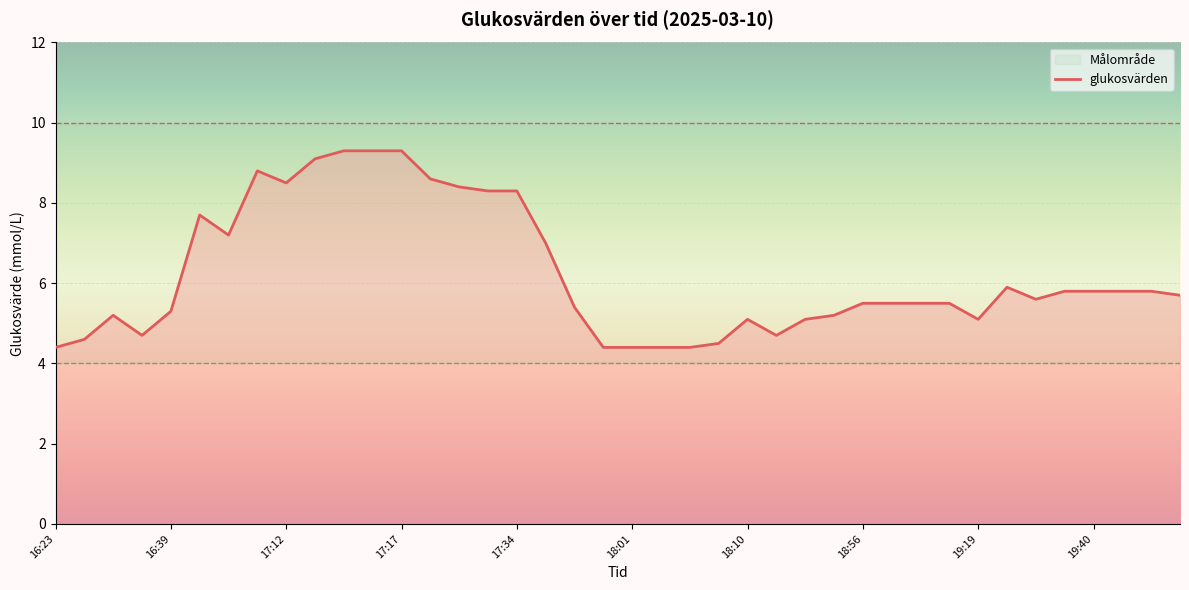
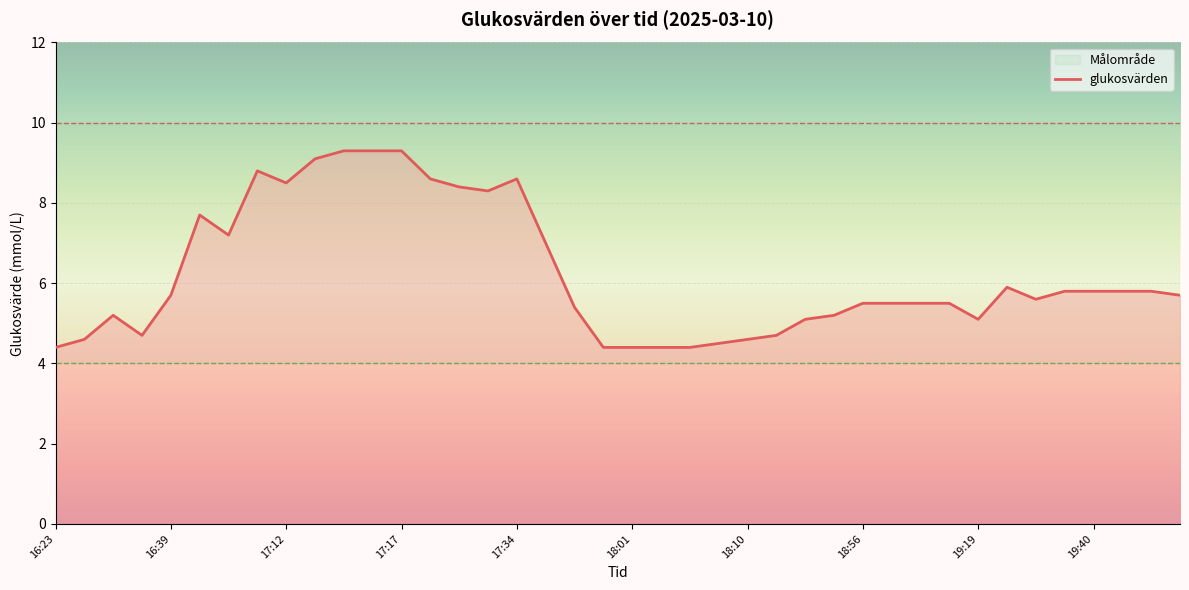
16:39: 5.3 -> 5.7
17:34: 8.3 -> 8.6
18:10: 5.1 -> 4.6
